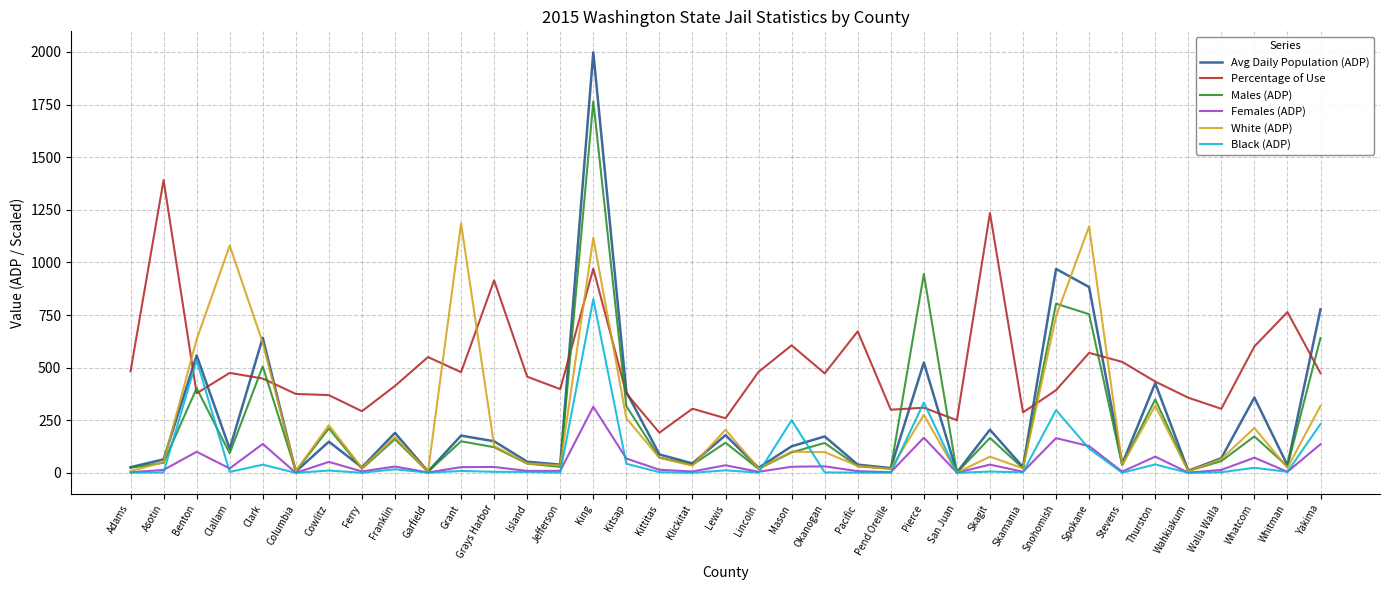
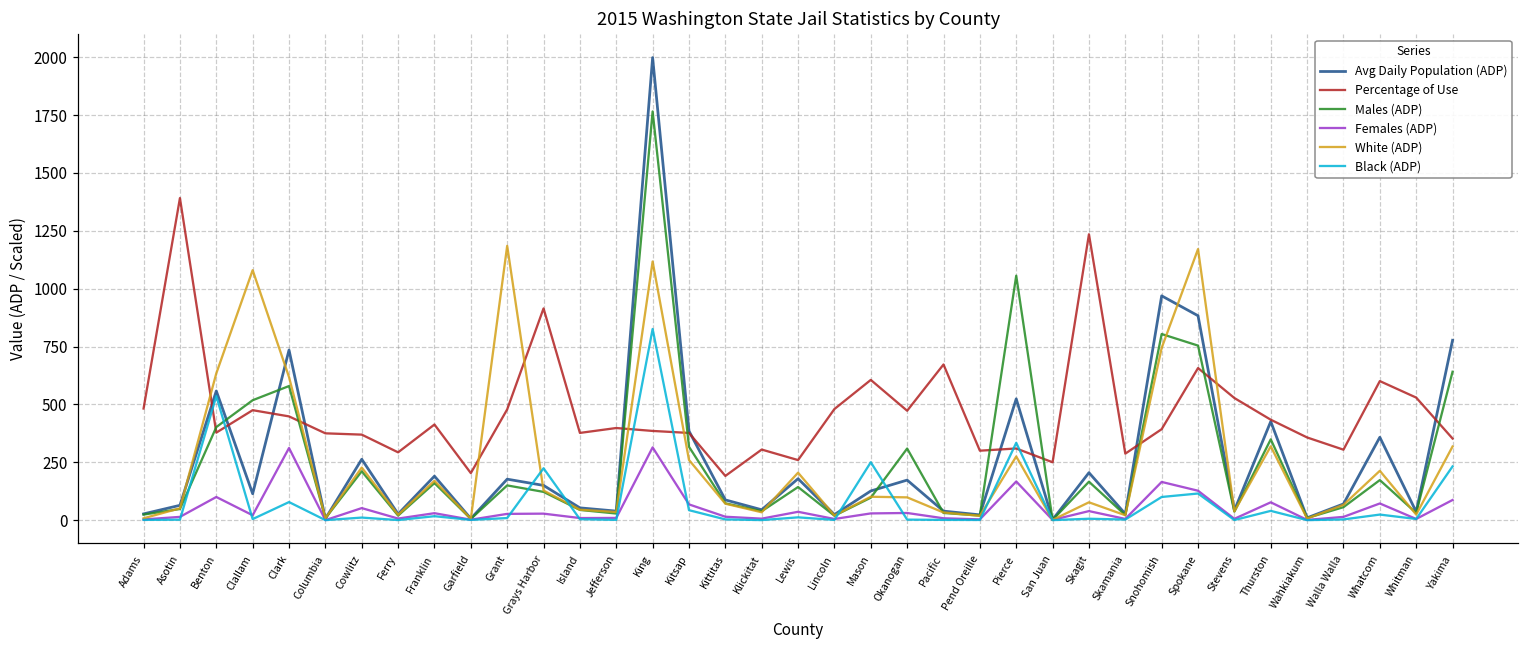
Males (ADP), Clallam: 90 -> 520
Avg Daily Population (ADP), Clark: 640 -> 740
Males (ADP), Clark: 510 -> 580
Females (ADP), Clark: 140 -> 310
Black (ADP), Clark: 40 -> 80
Avg Daily Population (ADP), Cowlitz: 150 -> 260
Percentage of Use, Garfield: 550 -> 200
Black (ADP), Grays Harbor: 10 -> 220
Percentage of Use, Island: 460 -> 380
Percentage of Use, King: 970 -> 390
Males (ADP), Okanogan: 140 -> 310
Males (ADP), Pierce: 950 -> 1060
Black (ADP), Snohomish: 300 -> 100
Percentage of Use, Spokane: 570 -> 660
Percentage of Use, Whitman: 760 -> 530
Percentage of Use, Yakima: 470 -> 350
Females (ADP), Yakima: 140 -> 90
